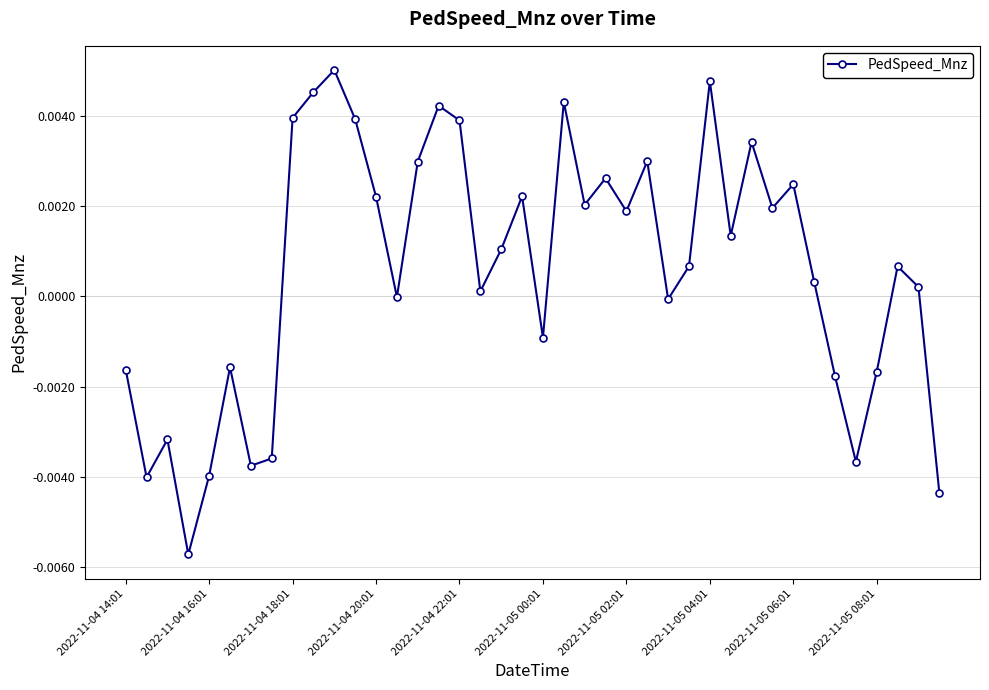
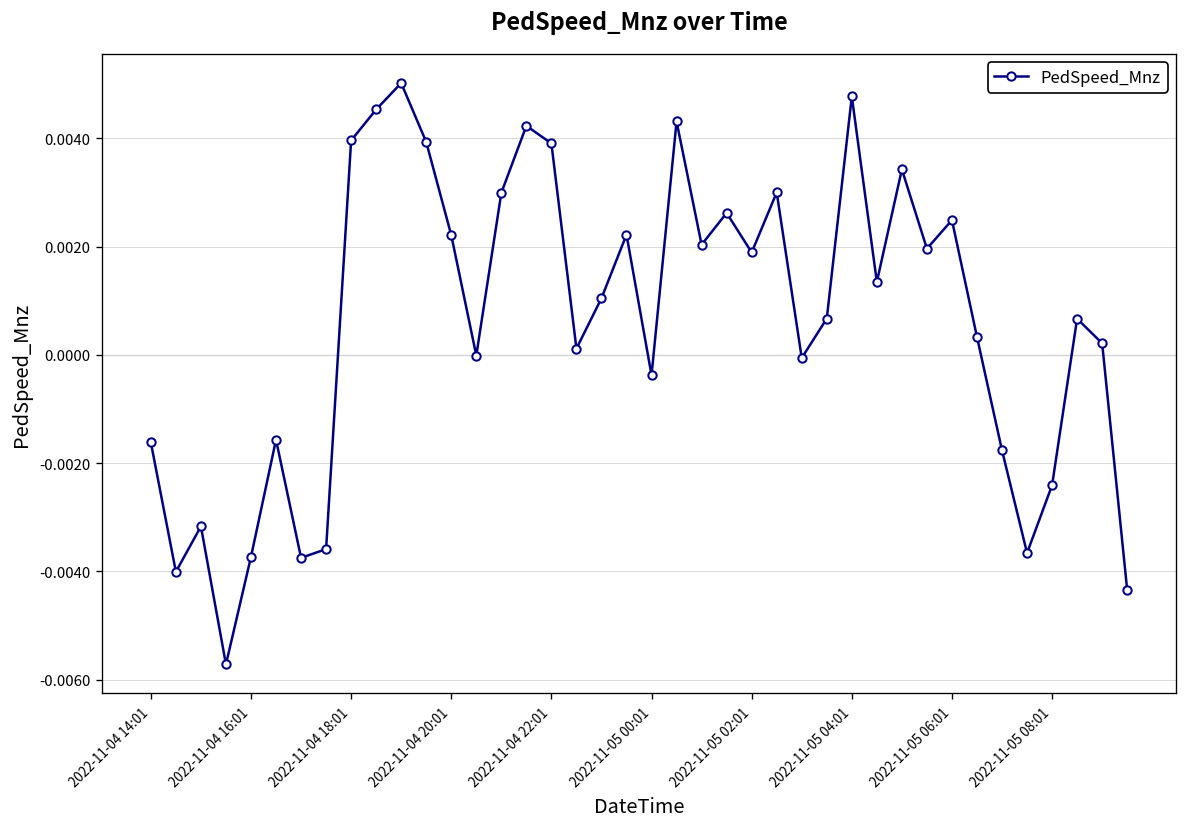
2022-11-04 16:01: -0.0040 -> -0.0037
2022-11-05 00:01: -0.0009 -> -0.0004
2022-11-05 08:01: -0.0017 -> -0.0024
